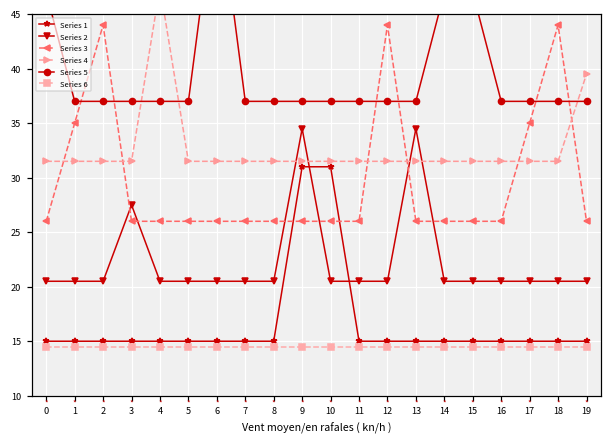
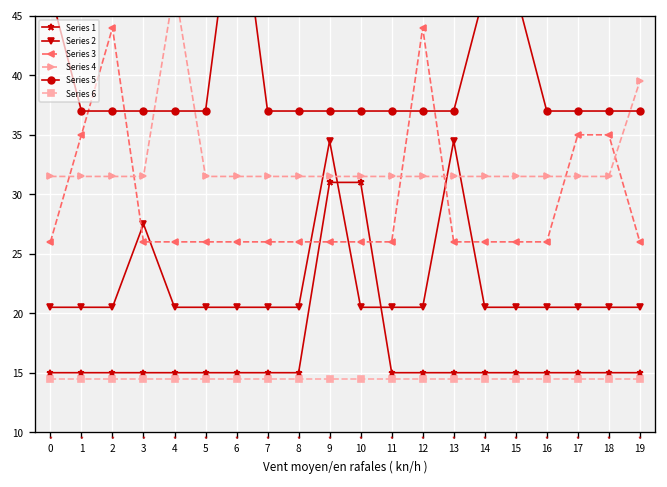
Series 3, 18: 44 -> 35
